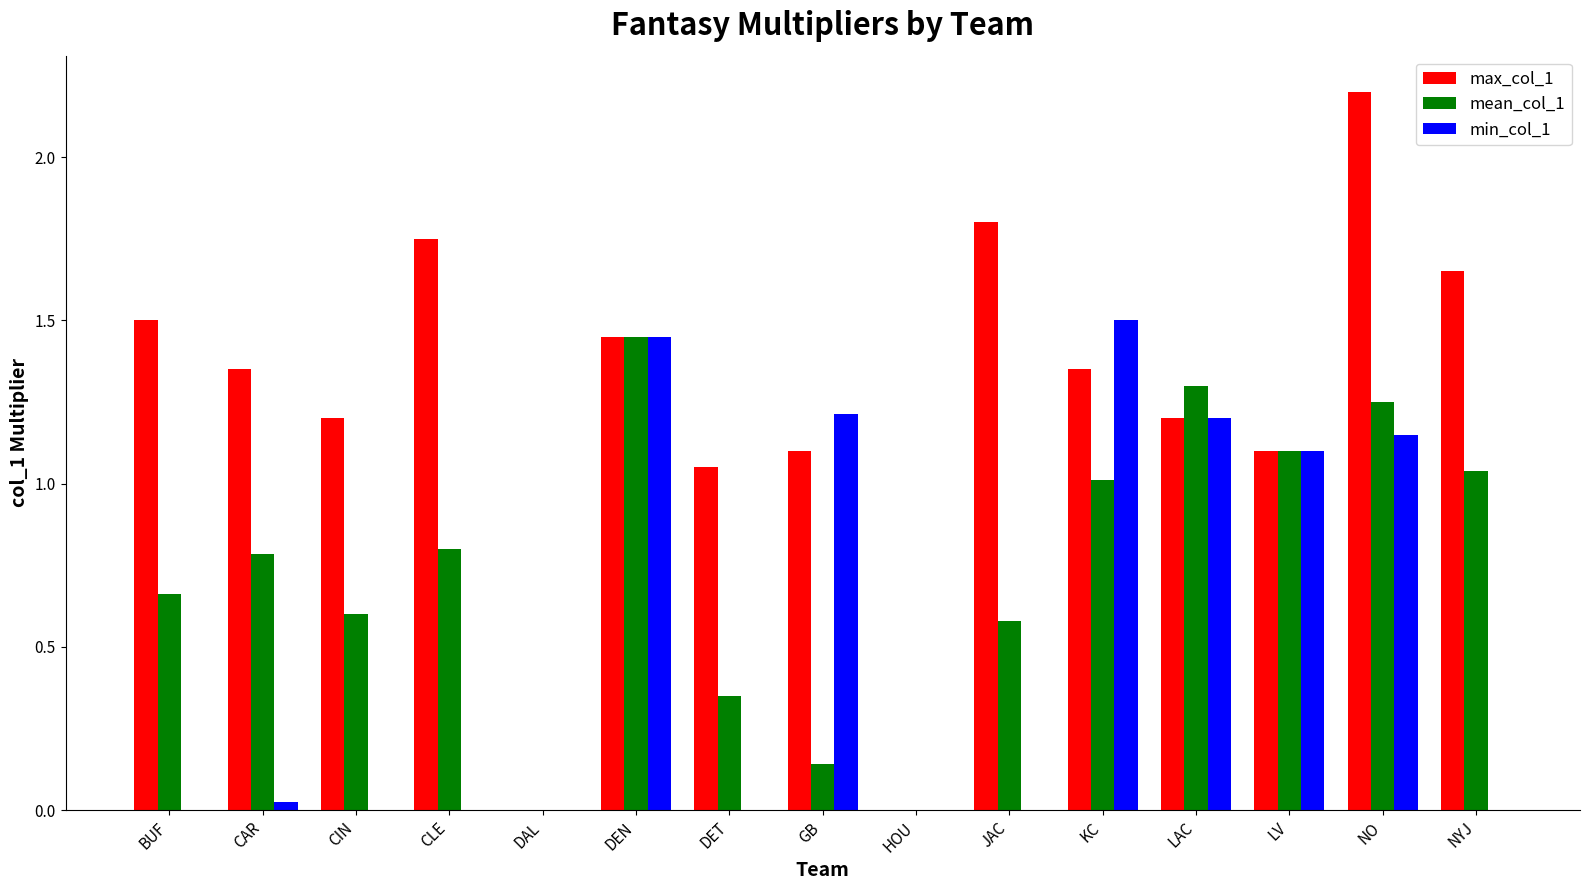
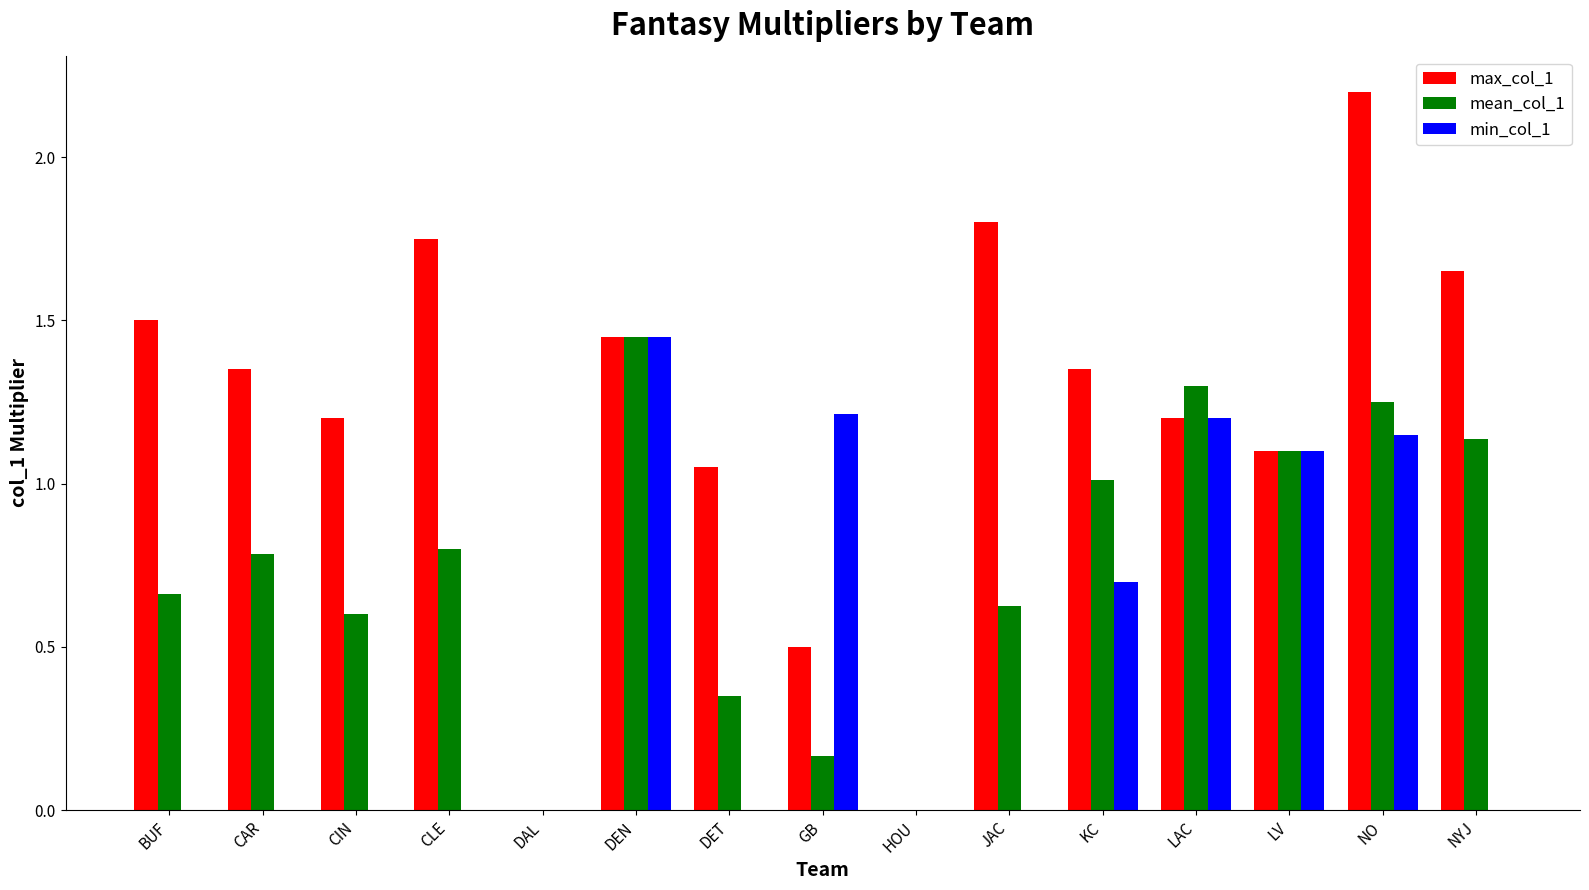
min_col_1, CAR: 0.03 -> 0.00
max_col_1, GB: 1.1 -> 0.5
mean_col_1, GB: 0.14 -> 0.17
mean_col_1, JAC: 0.58 -> 0.62
min_col_1, KC: 1.5 -> 0.7
mean_col_1, NYJ: 1.04 -> 1.14
